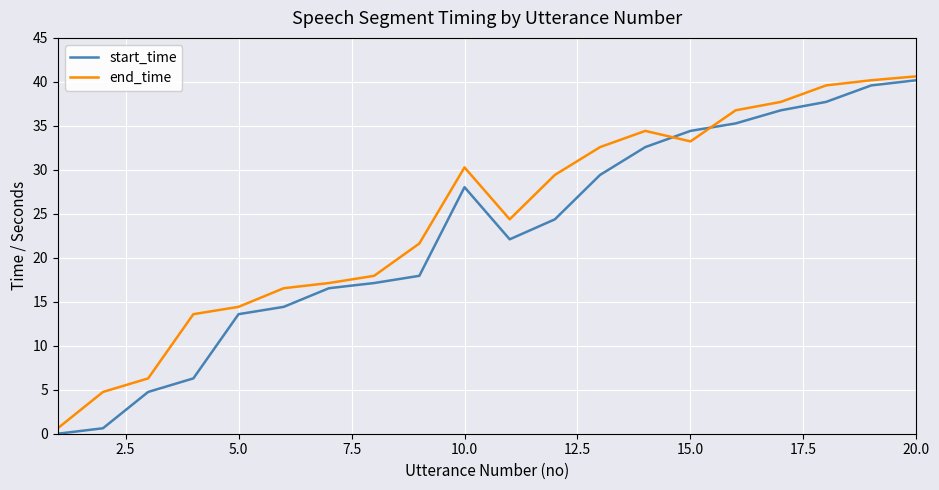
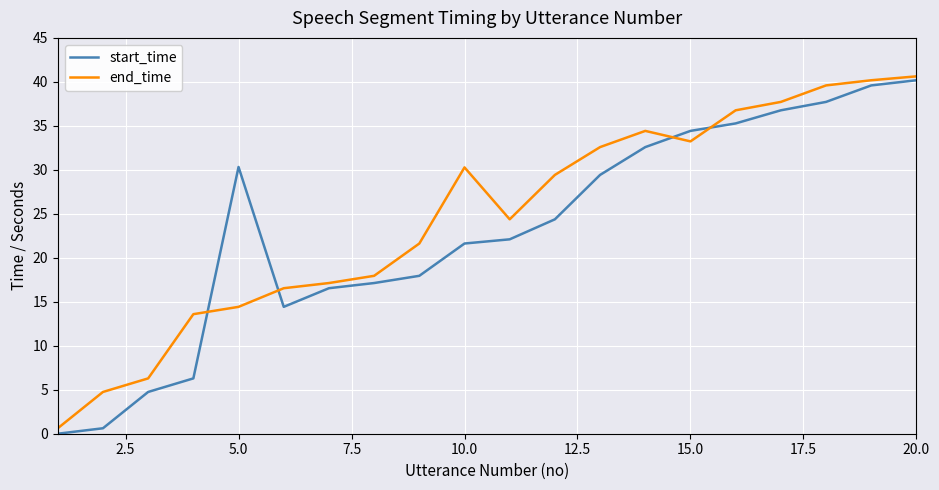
start_time, 5.0: 14 -> 30
start_time, 10.0: 28 -> 22
